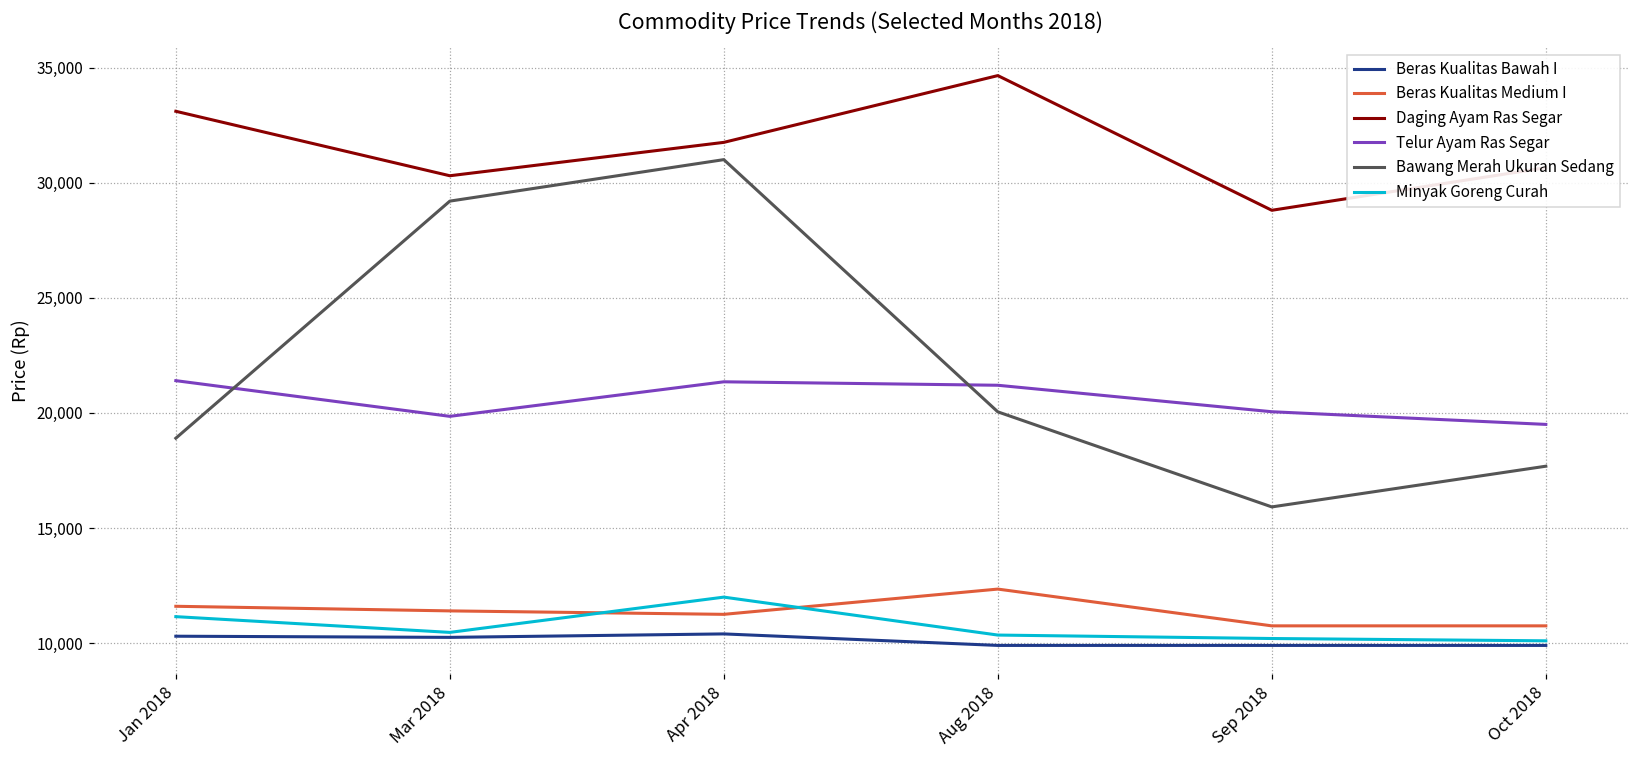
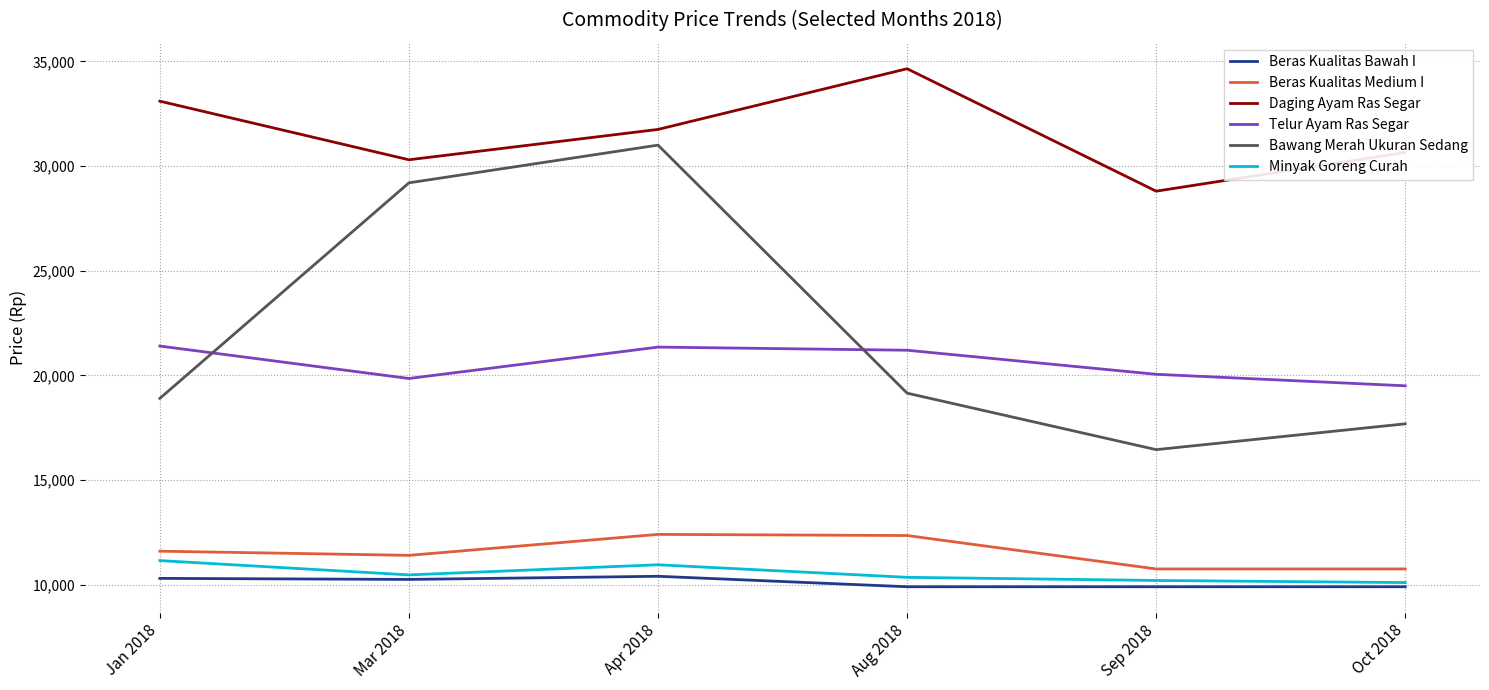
Beras Kualitas Medium I, Apr 2018: 11,300 -> 12,400
Minyak Goreng Curah, Apr 2018: 12,000 -> 11,000
Bawang Merah Ukuran Sedang, Aug 2018: 20,000 -> 19,200
Bawang Merah Ukuran Sedang, Sep 2018: 15,900 -> 16,500
